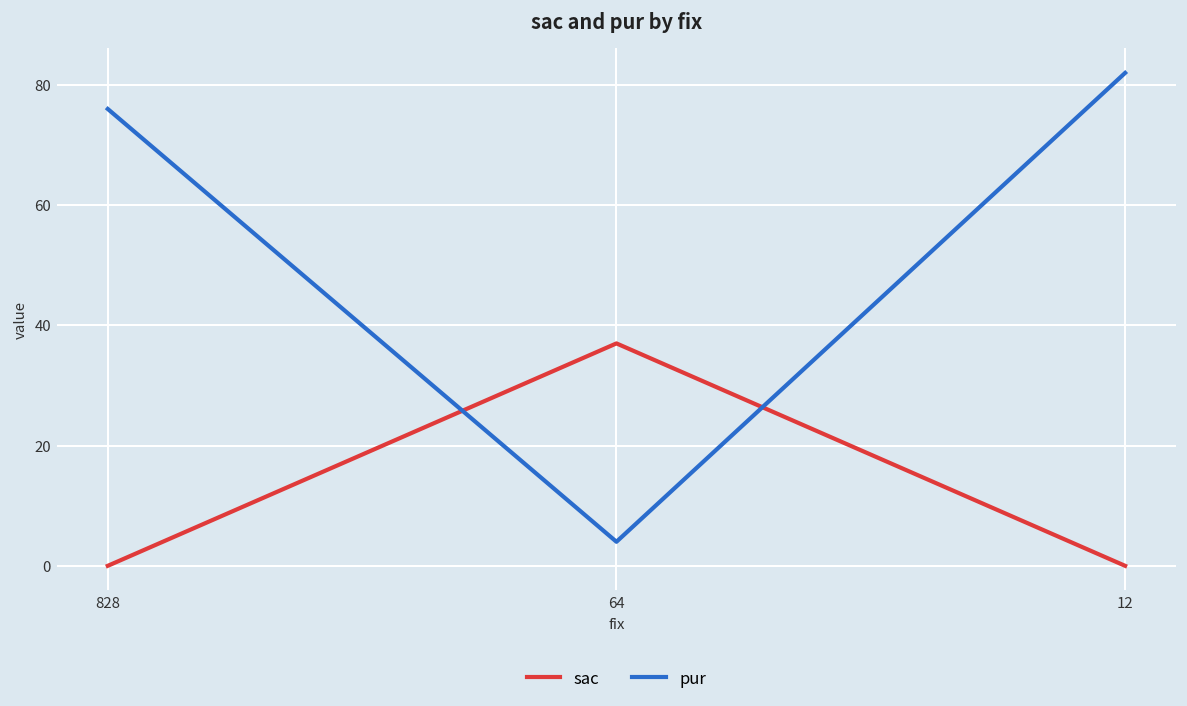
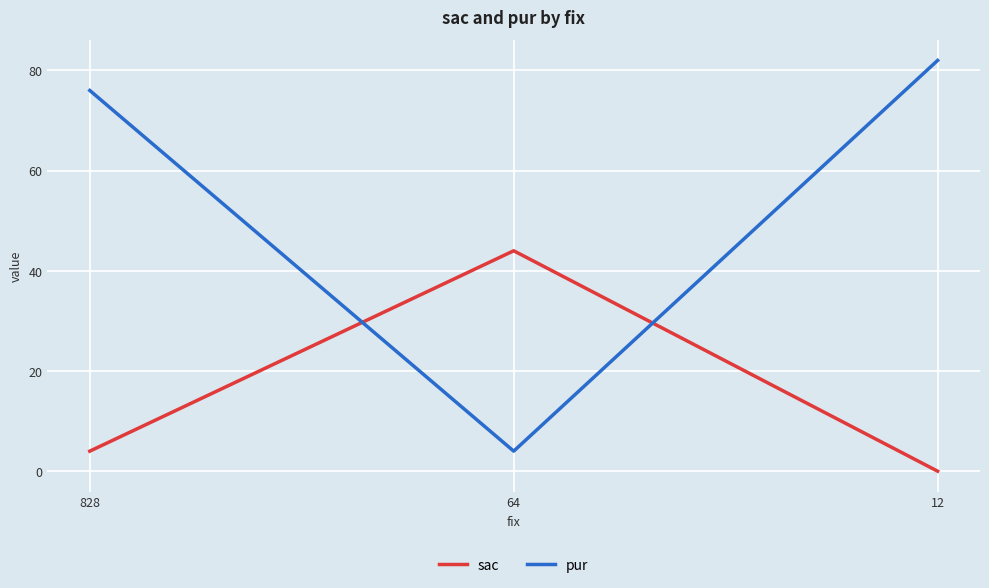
sac, 828: 0 -> 4
sac, 64: 37 -> 44
